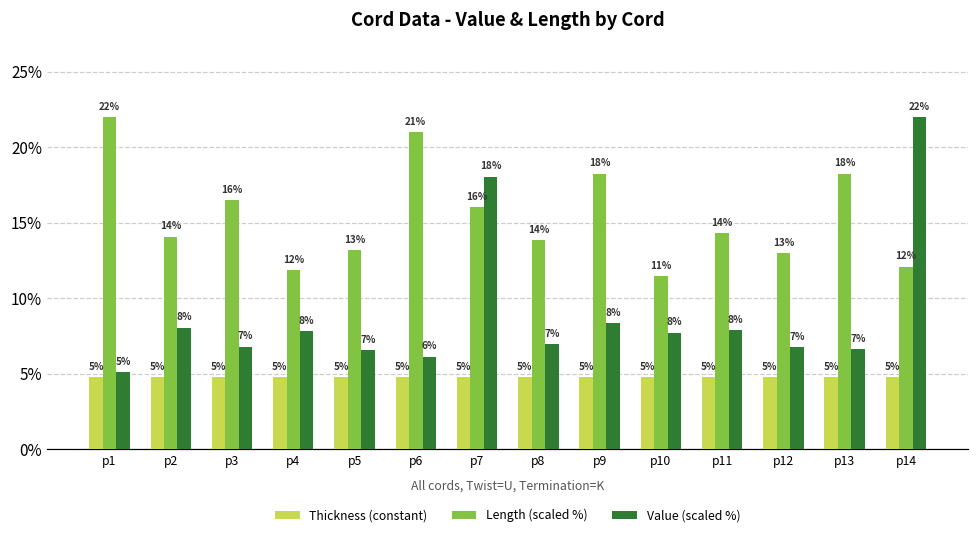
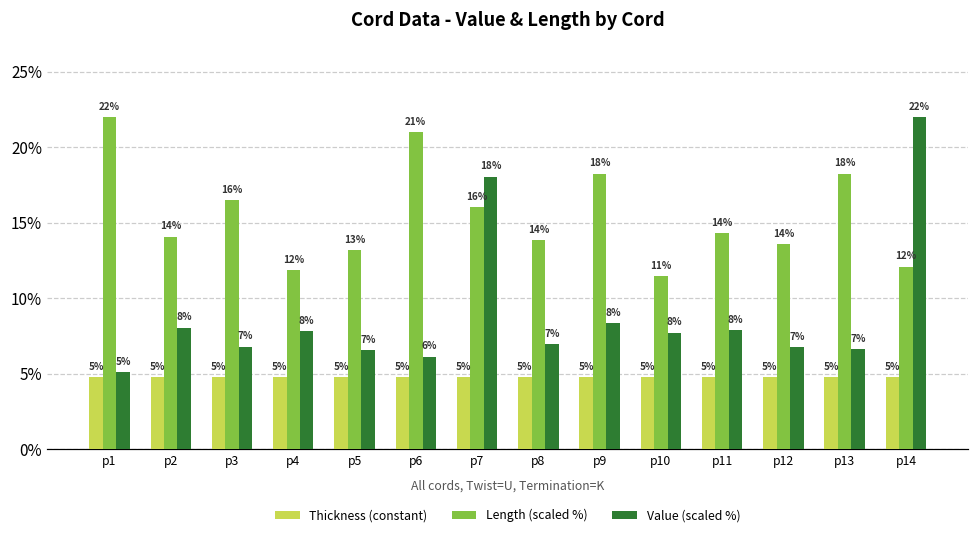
Length (scaled %), p12: 13% -> 14%
